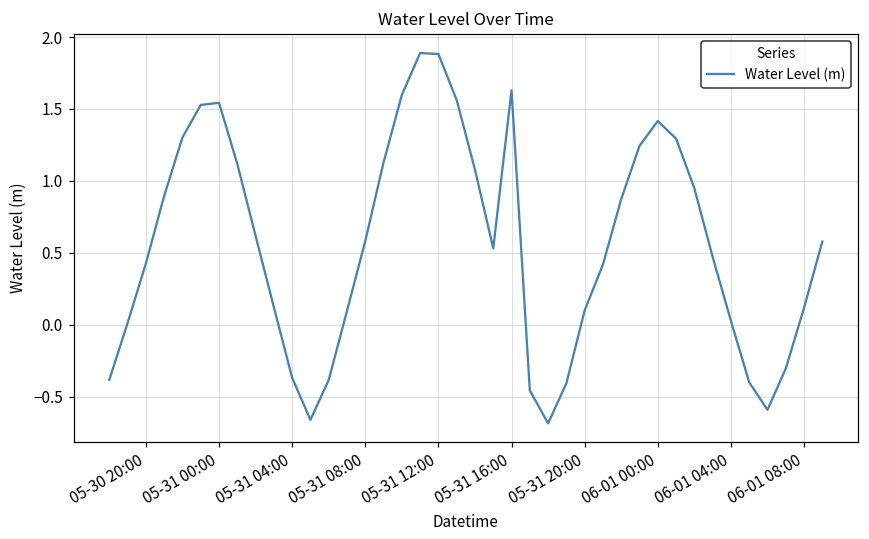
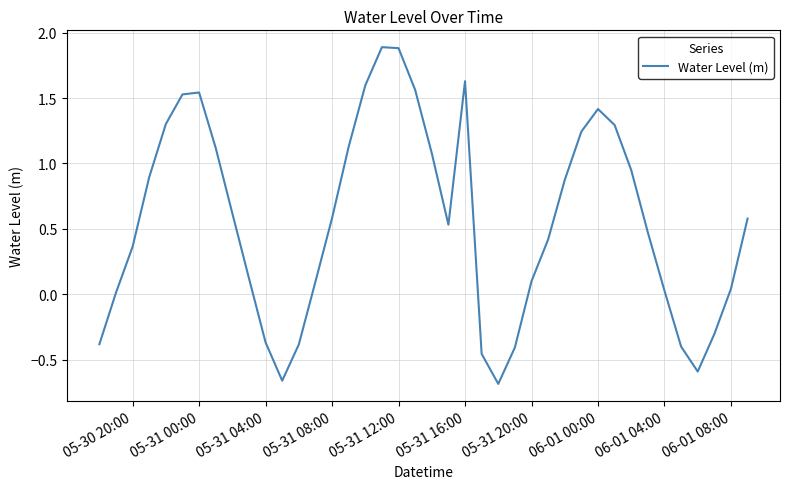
05-30 20:00: 0.43 -> 0.36
06-01 08:00: 0.12 -> 0.04
